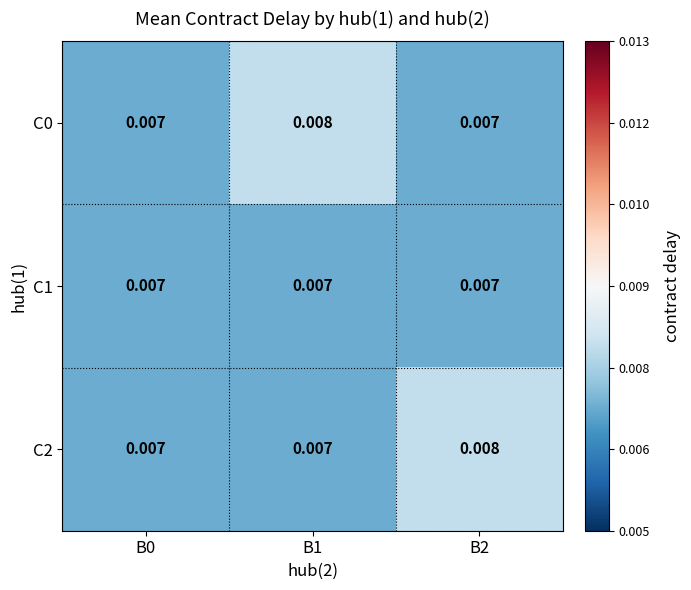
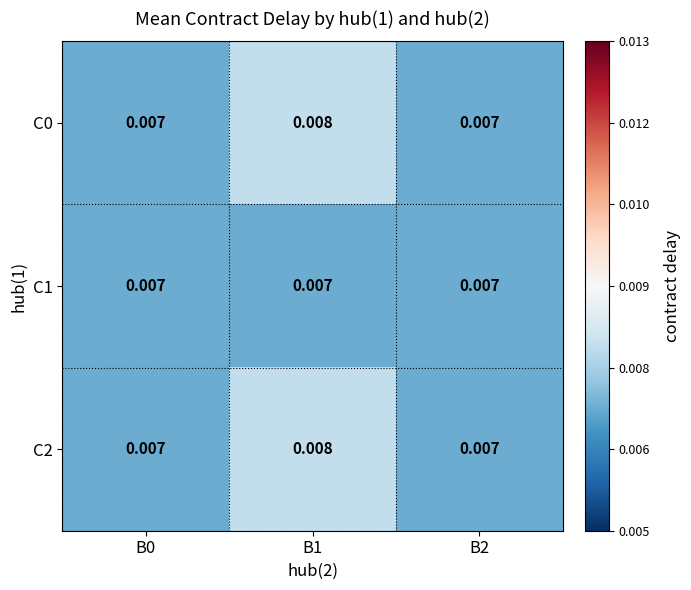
C2, B1: 0.007 -> 0.008
C2, B2: 0.008 -> 0.007
